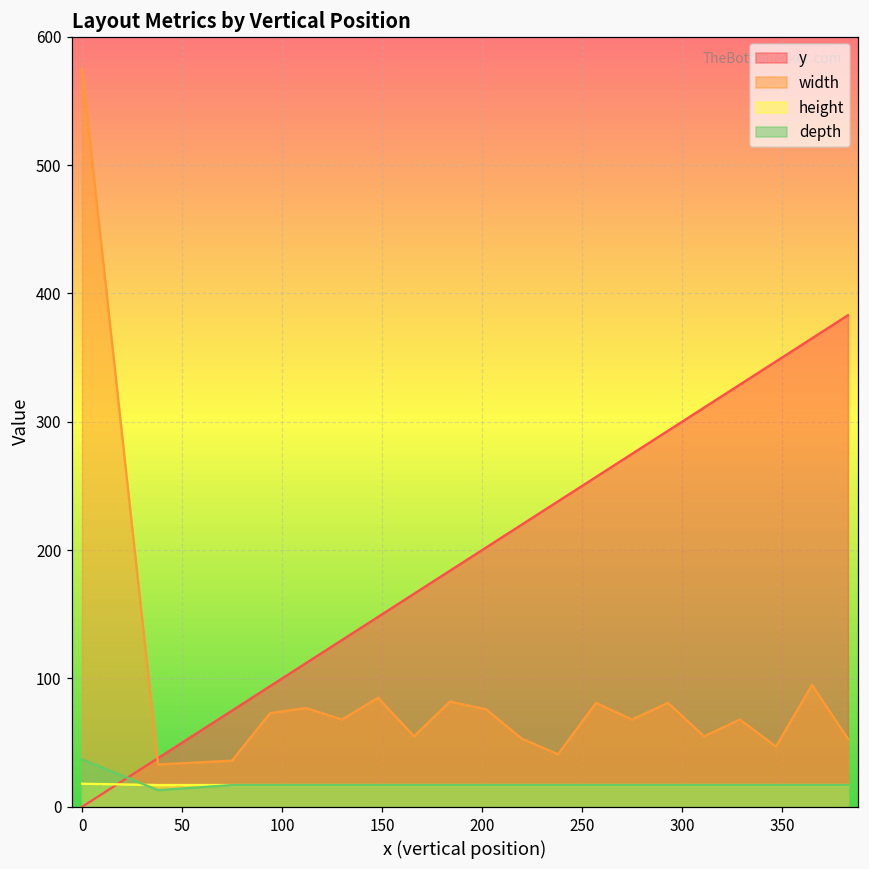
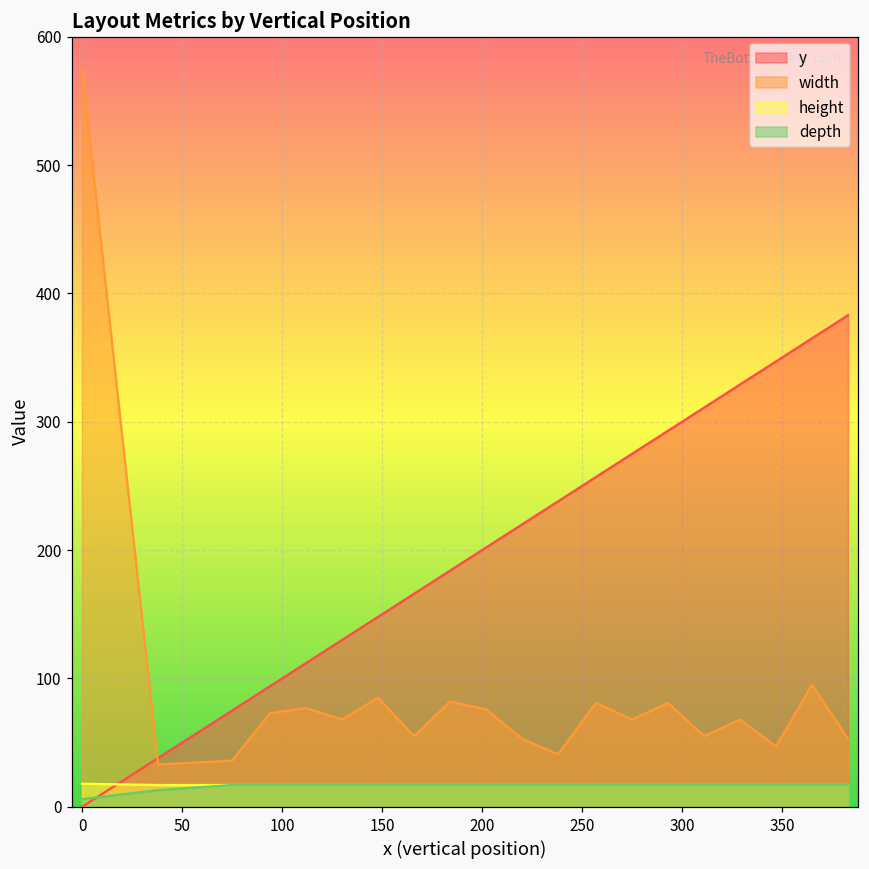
depth, 0: 37 -> 6
